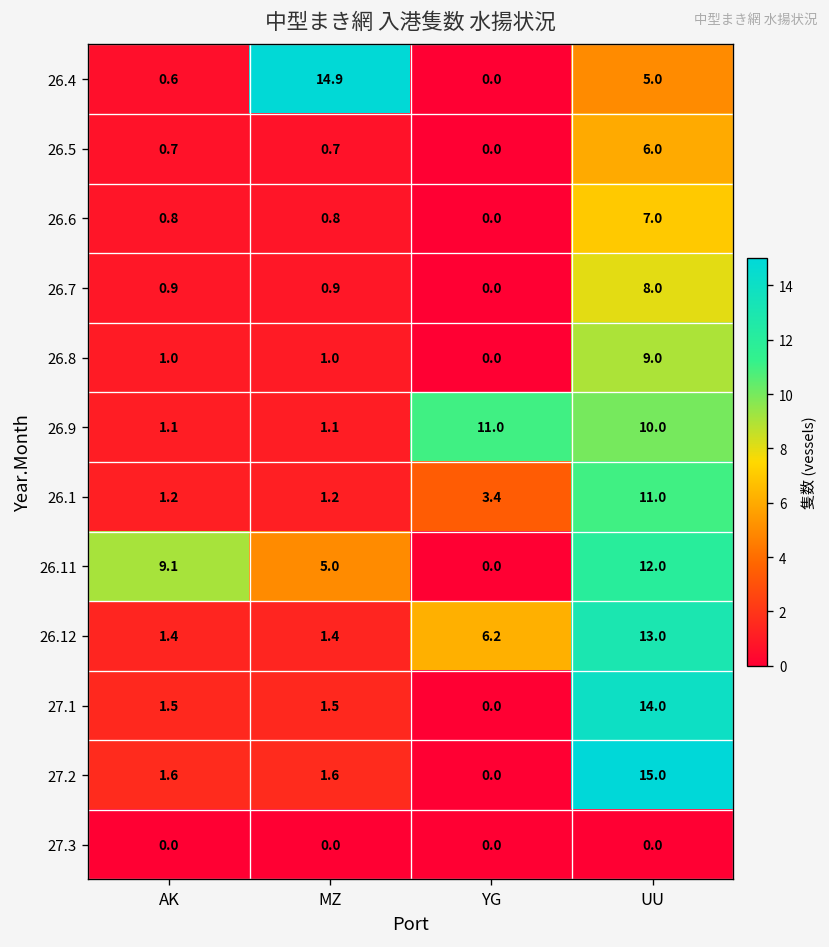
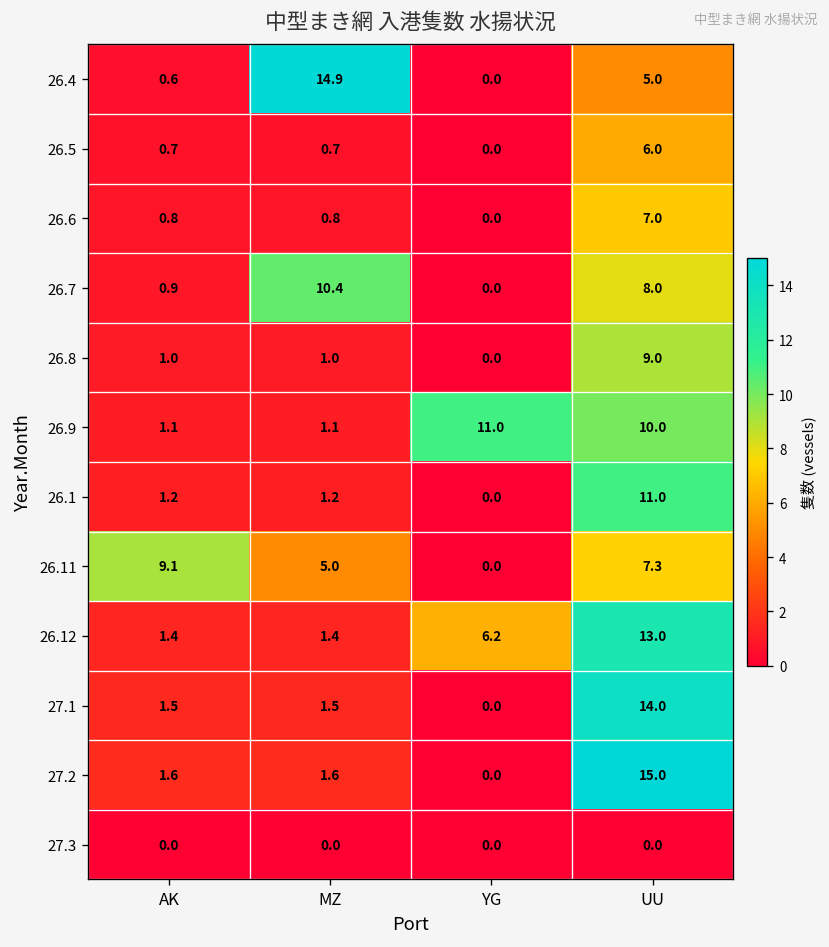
26.7, MZ: 0.9 -> 10.4
26.1, YG: 3.4 -> 0.0
26.11, UU: 12.0 -> 7.3
